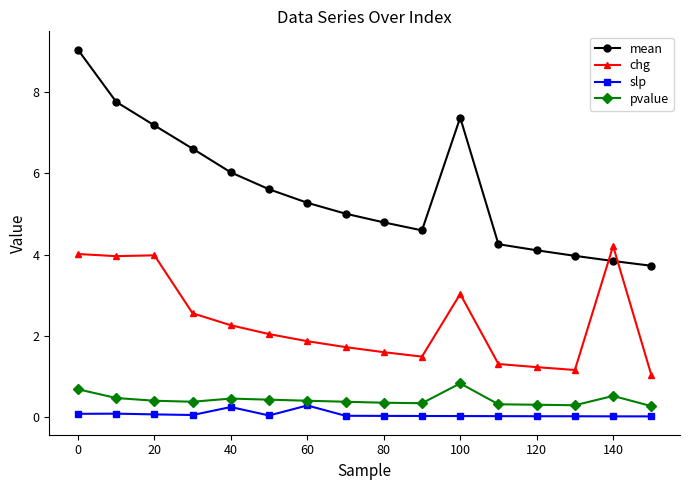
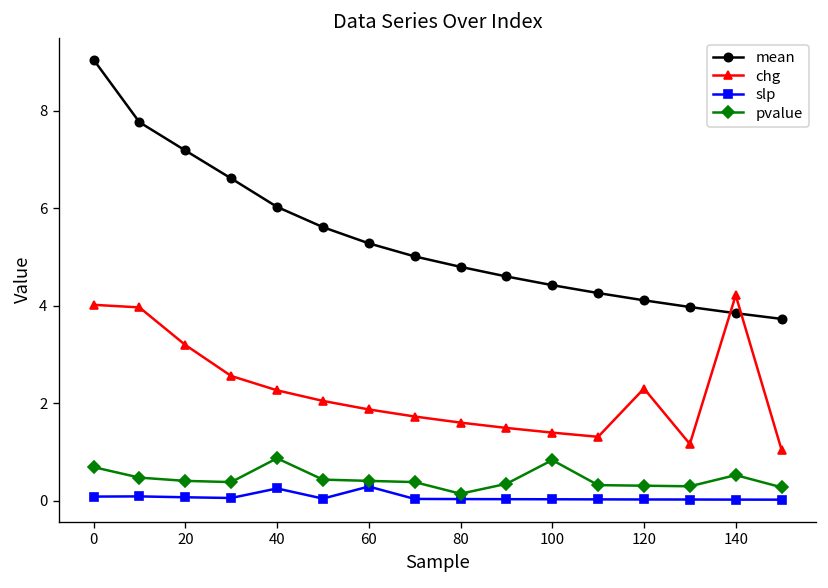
chg, 20: 4.0 -> 3.2
pvalue, 40: 0.5 -> 0.9
pvalue, 80: 0.4 -> 0.1
mean, 100: 7.4 -> 4.4
chg, 100: 3.0 -> 1.4
chg, 120: 1.2 -> 2.3
